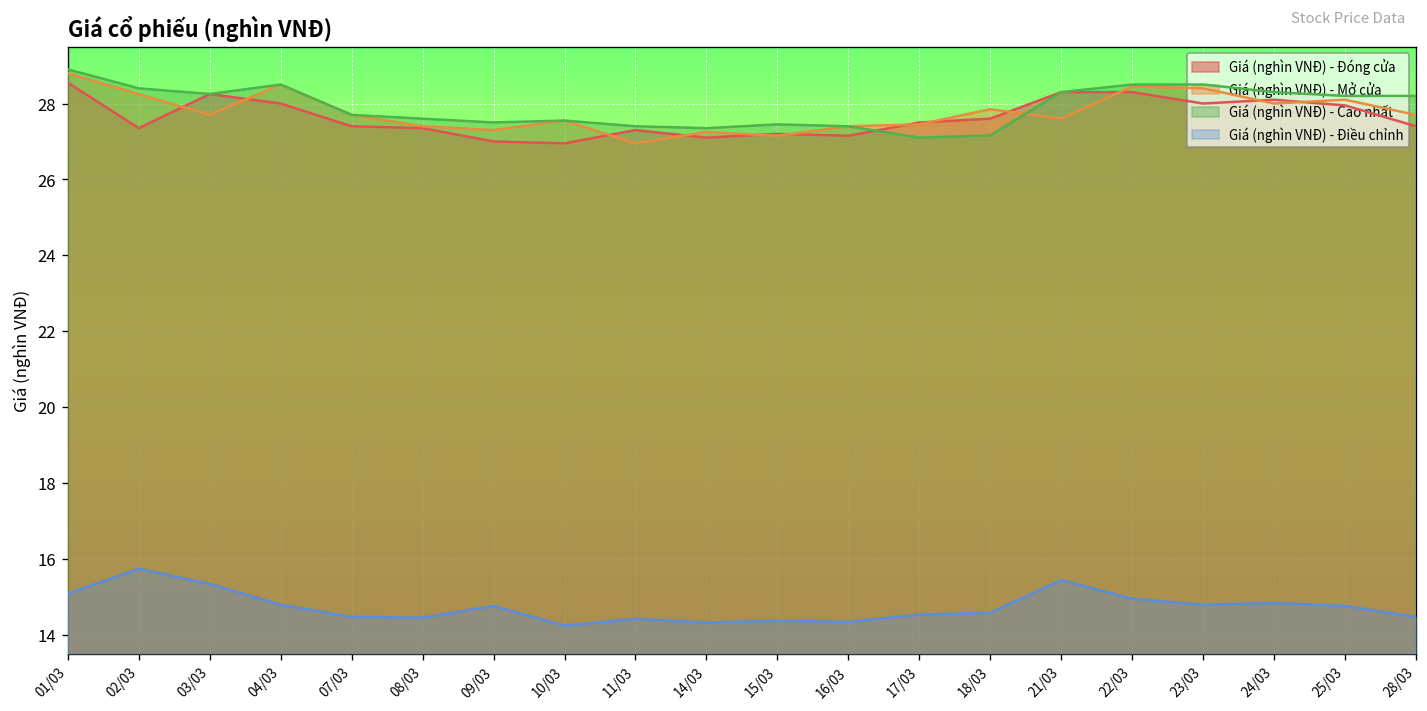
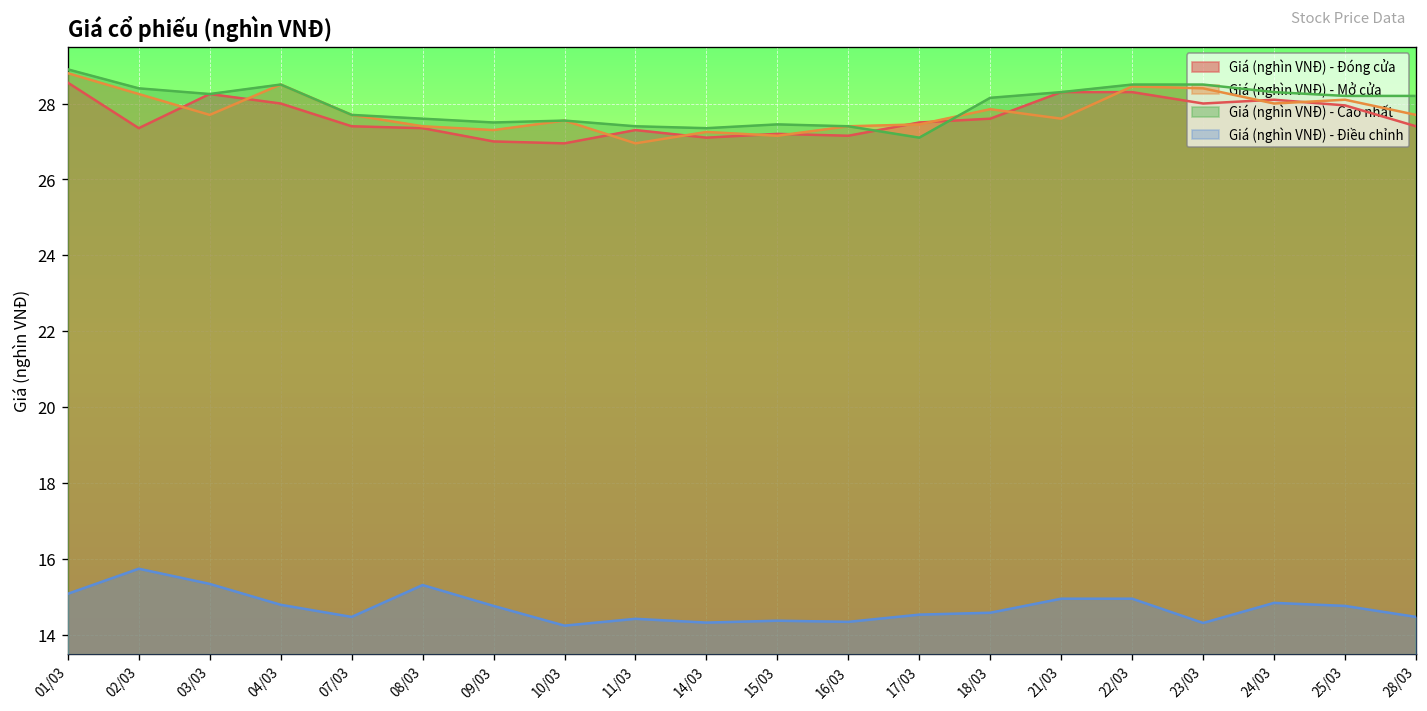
Giá (nghìn VNĐ) - Điều chỉnh, 08/03: 14.5 -> 15.3
Giá (nghìn VNĐ) - Cao nhất, 18/03: 27.2 -> 28.2
Giá (nghìn VNĐ) - Điều chỉnh, 21/03: 15.4 -> 15.0
Giá (nghìn VNĐ) - Điều chỉnh, 23/03: 14.8 -> 14.3
